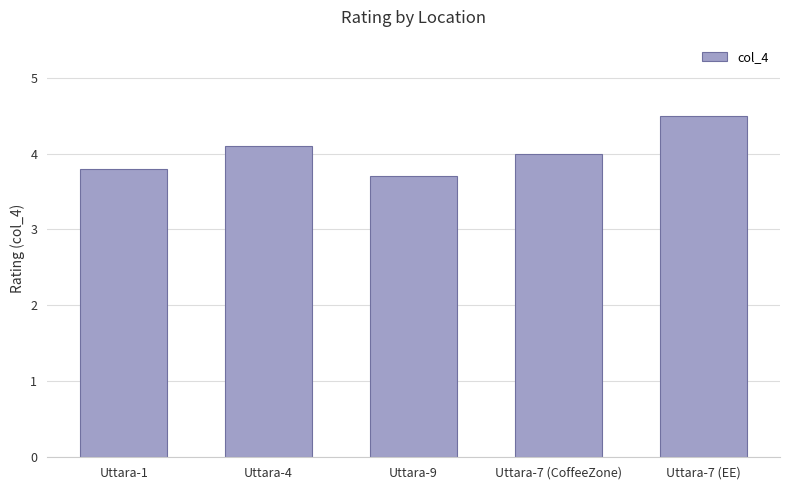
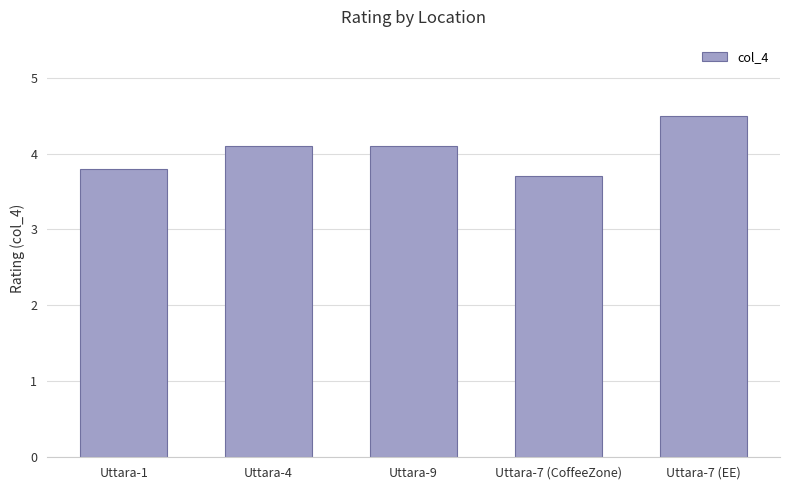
Uttara-9: 3.7 -> 4.1
Uttara-7 (CoffeeZone): 4.0 -> 3.7
